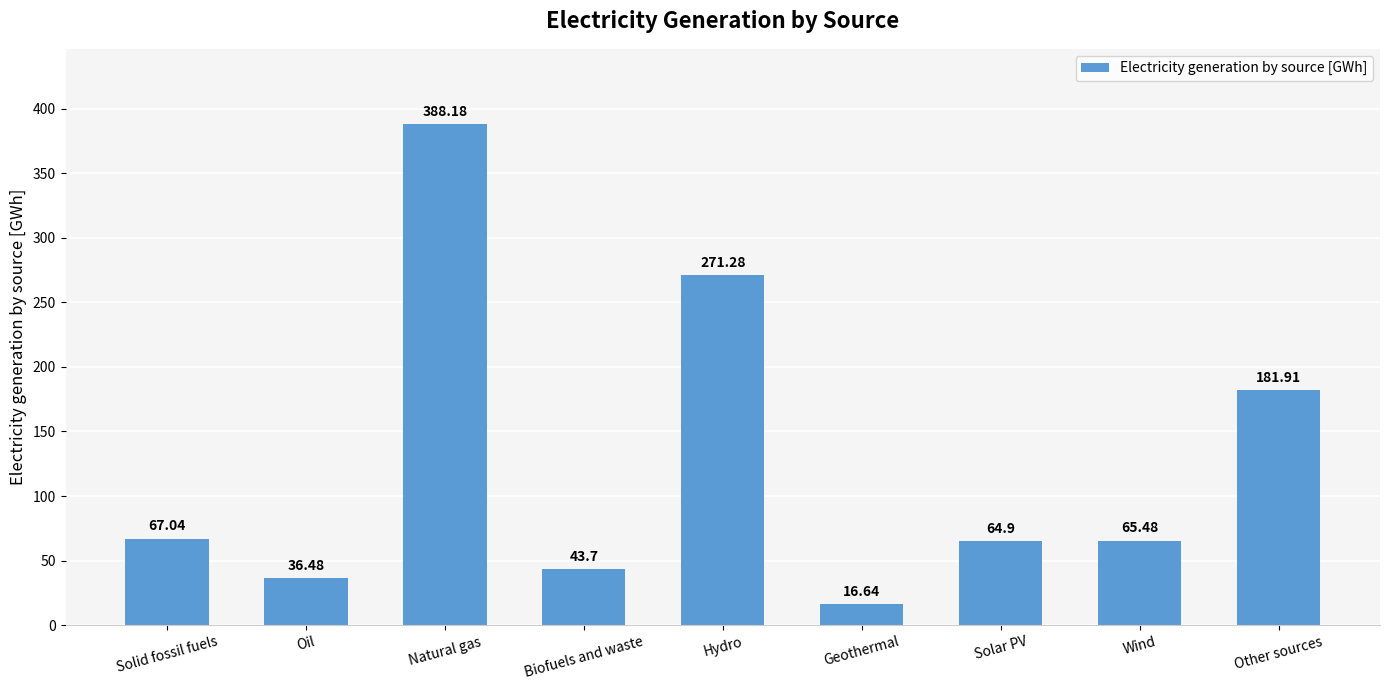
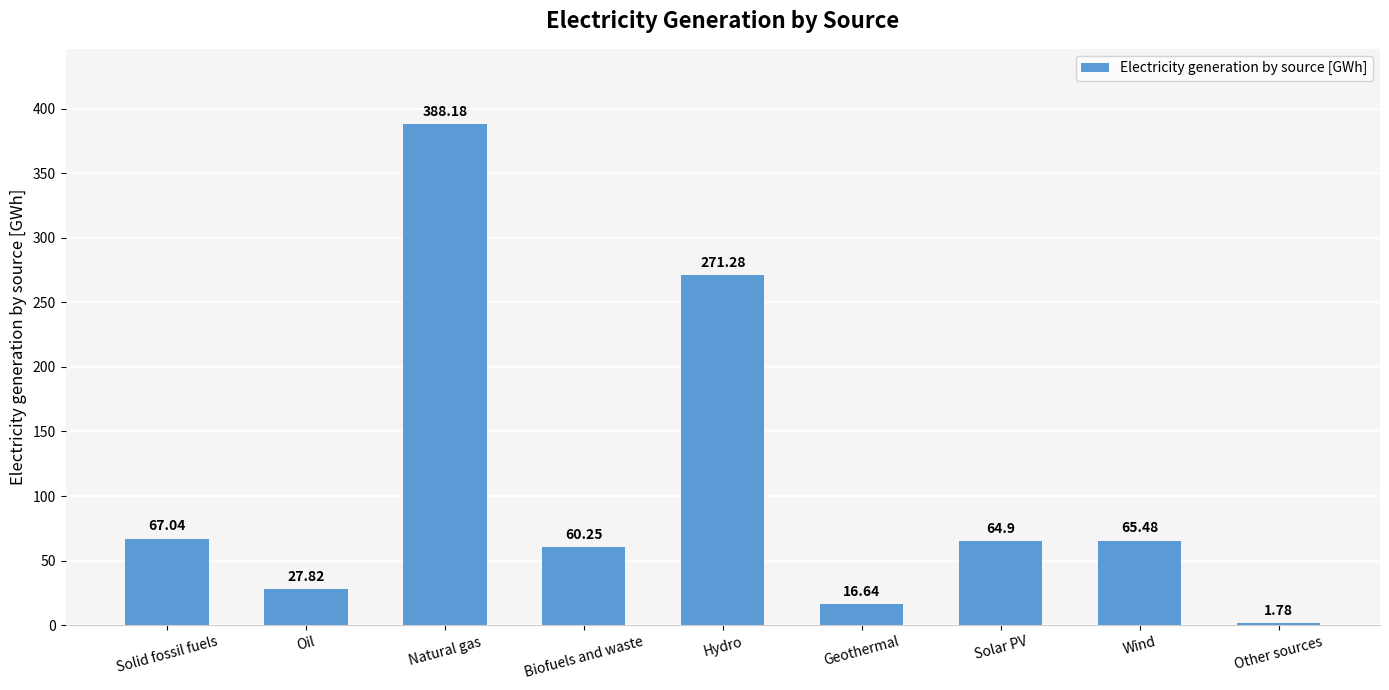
Oil: 36.48 -> 27.82
Biofuels and waste: 43.7 -> 60.25
Other sources: 181.91 -> 1.78
